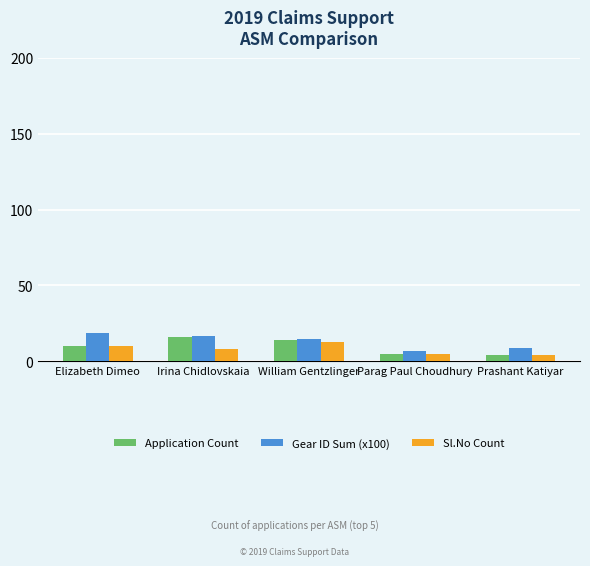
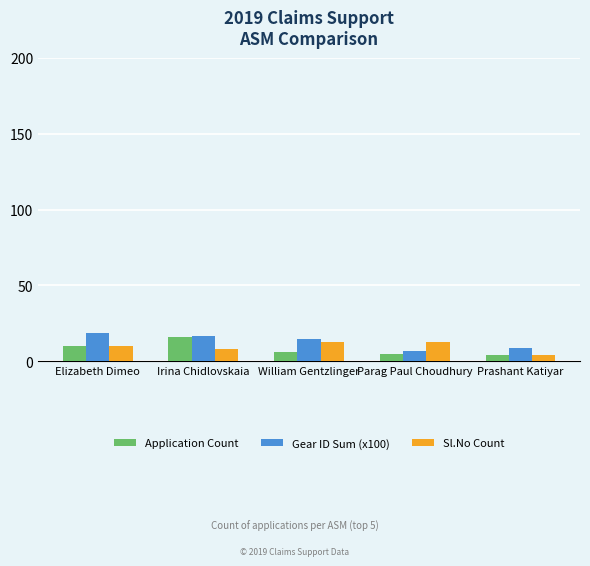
Application Count, William Gentzlinger: 14 -> 6
Sl.No Count, Parag Paul Choudhury: 5 -> 13
